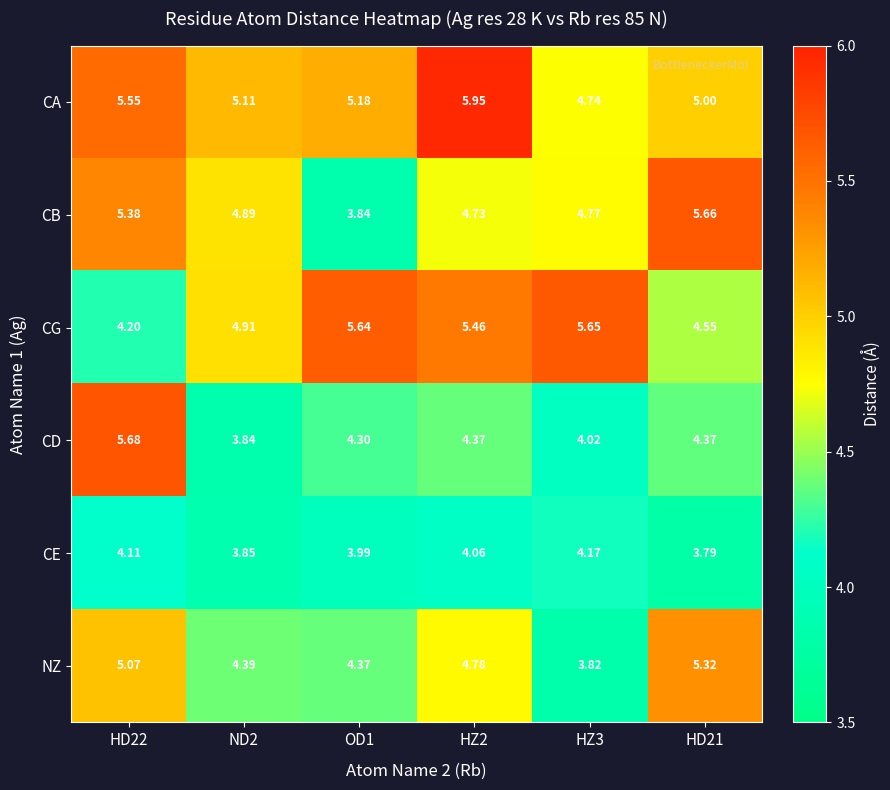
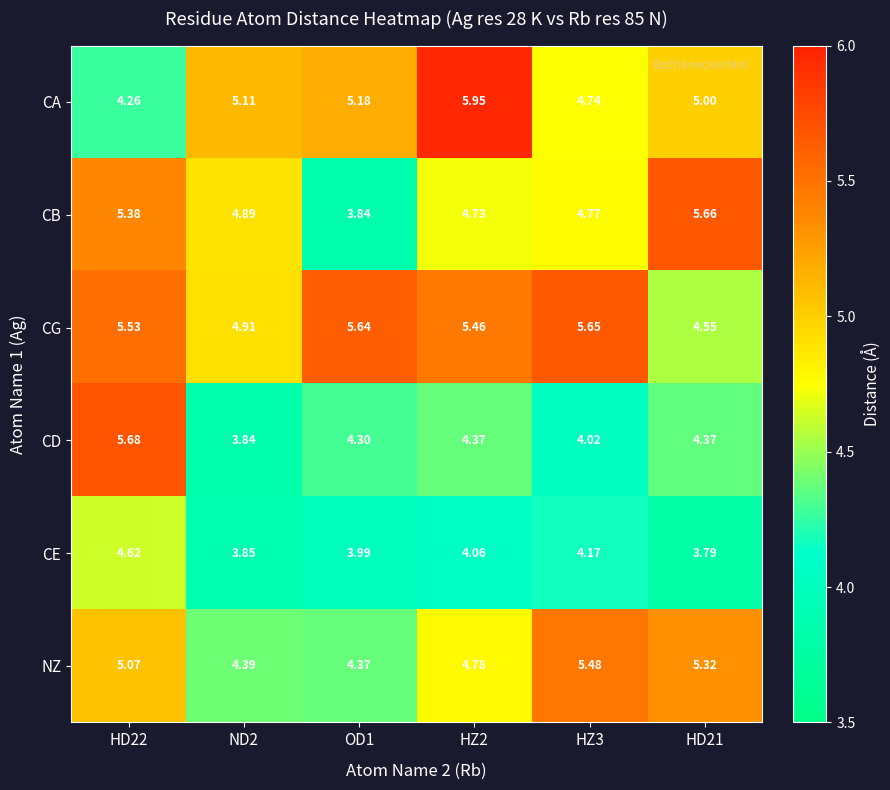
CA, HD22: 5.55 -> 4.26
CG, HD22: 4.20 -> 5.53
CE, HD22: 4.11 -> 4.62
NZ, HZ3: 3.82 -> 5.48
